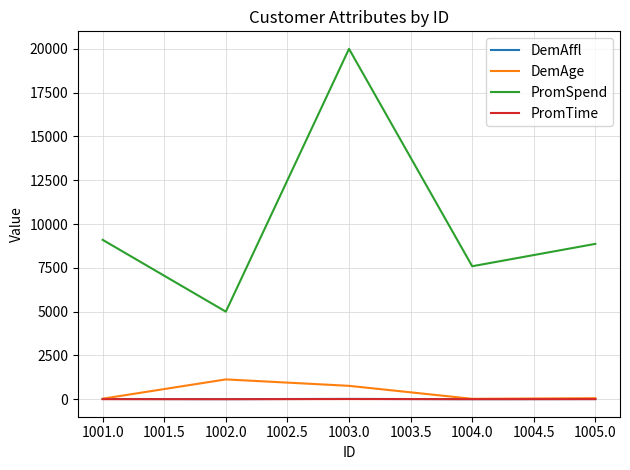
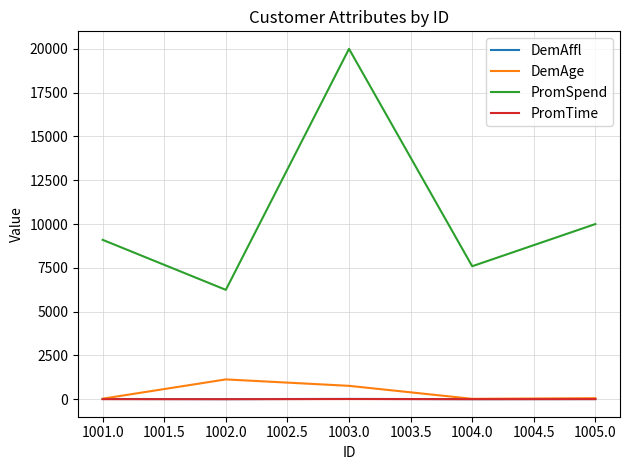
PromSpend, 1002.0: 5000 -> 6200
PromSpend, 1005.0: 8900 -> 10000
